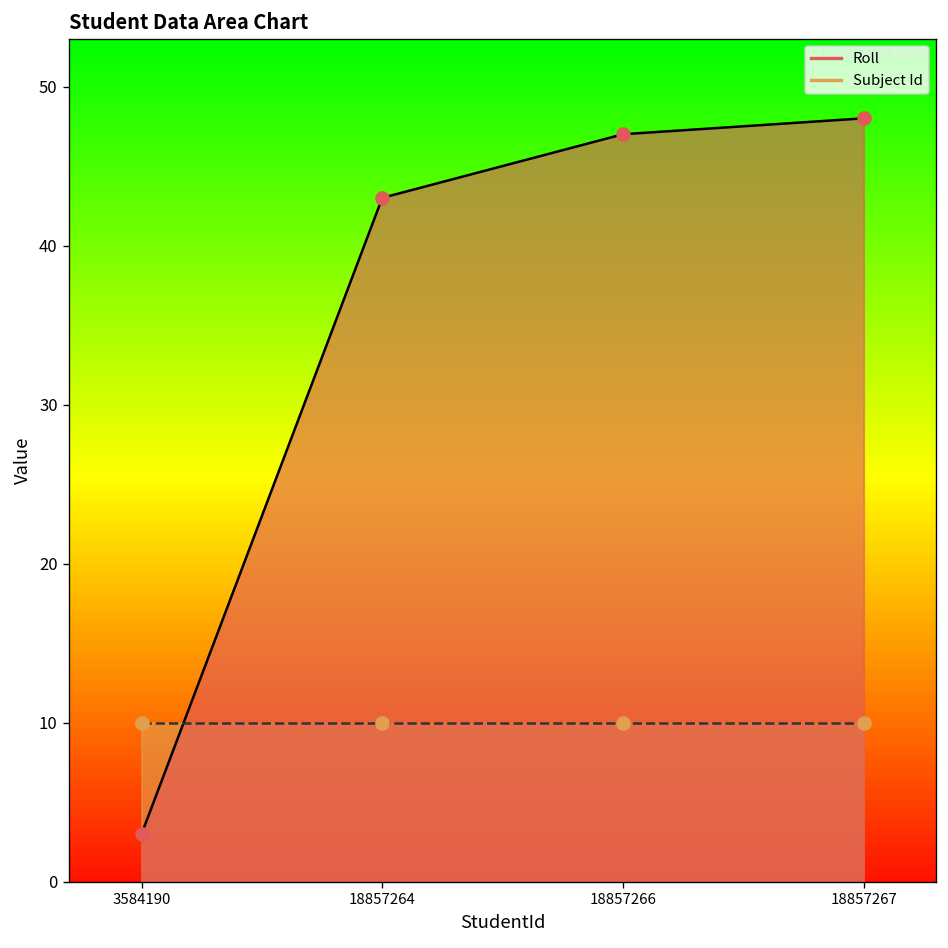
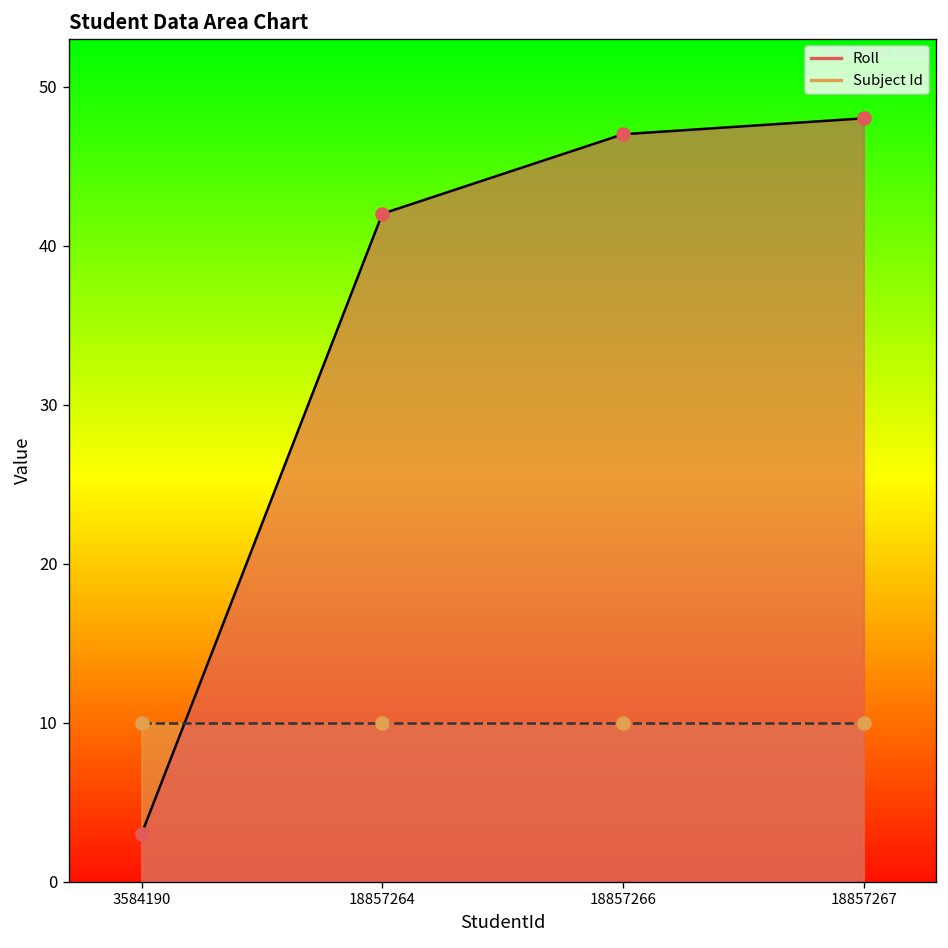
Roll, 18857264: 43 -> 42
